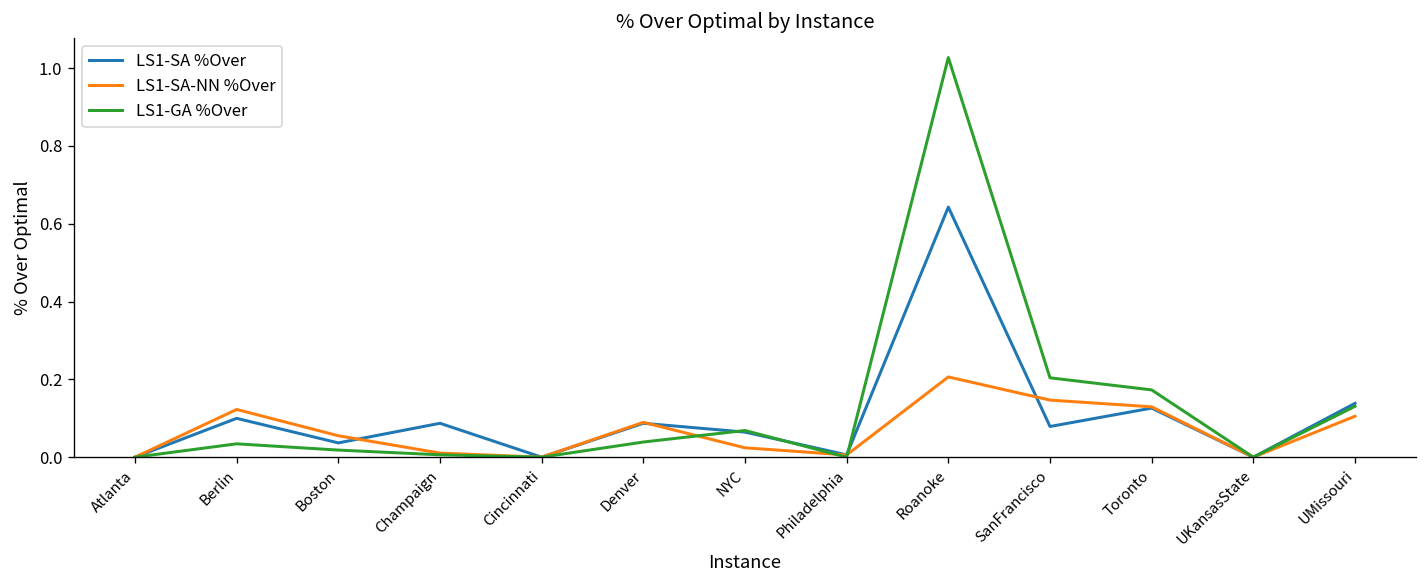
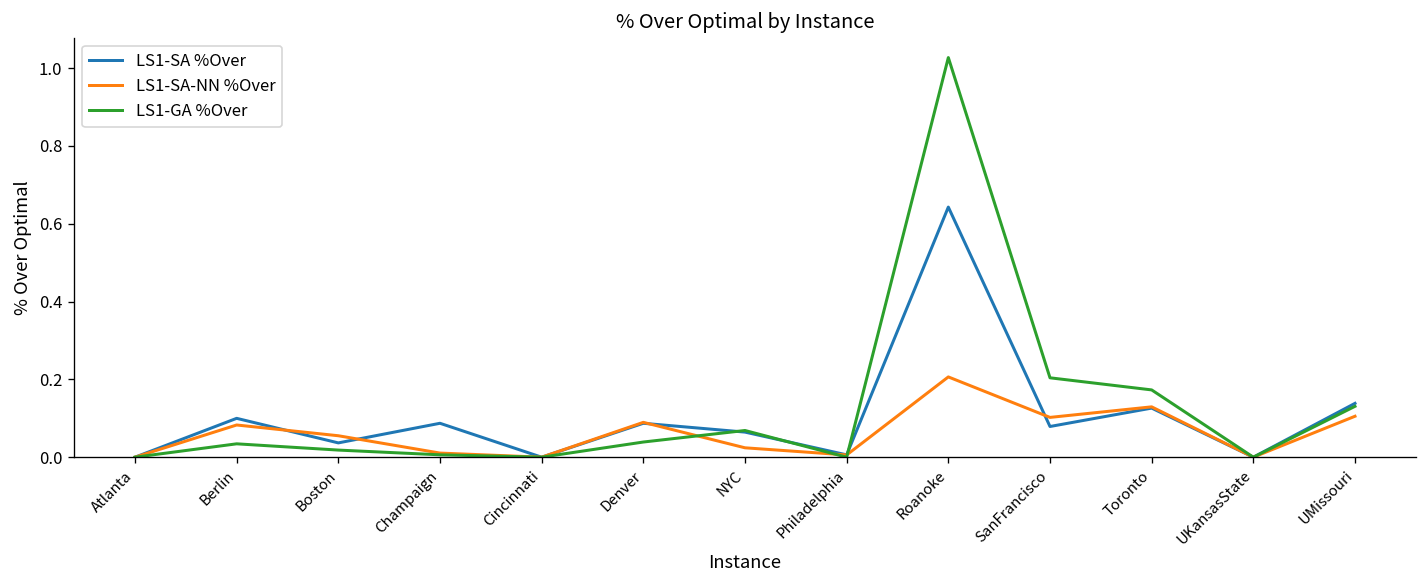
LS1-SA-NN %Over, Berlin: 0.12 -> 0.08
LS1-SA-NN %Over, SanFrancisco: 0.15 -> 0.10
